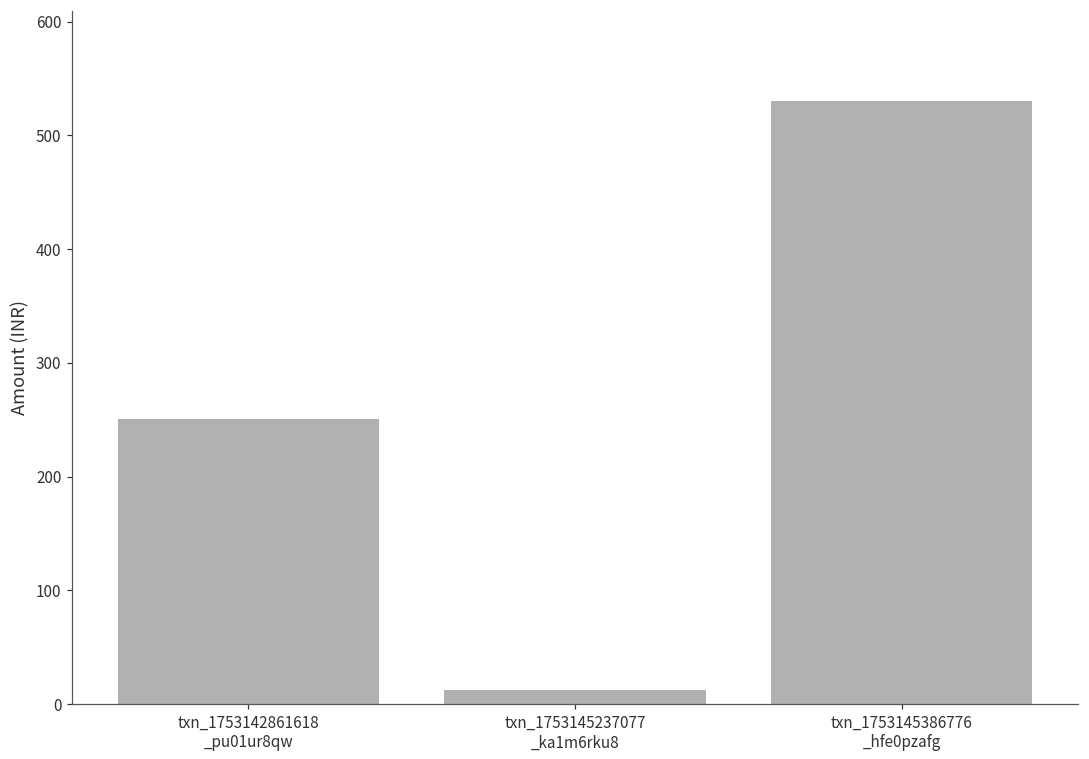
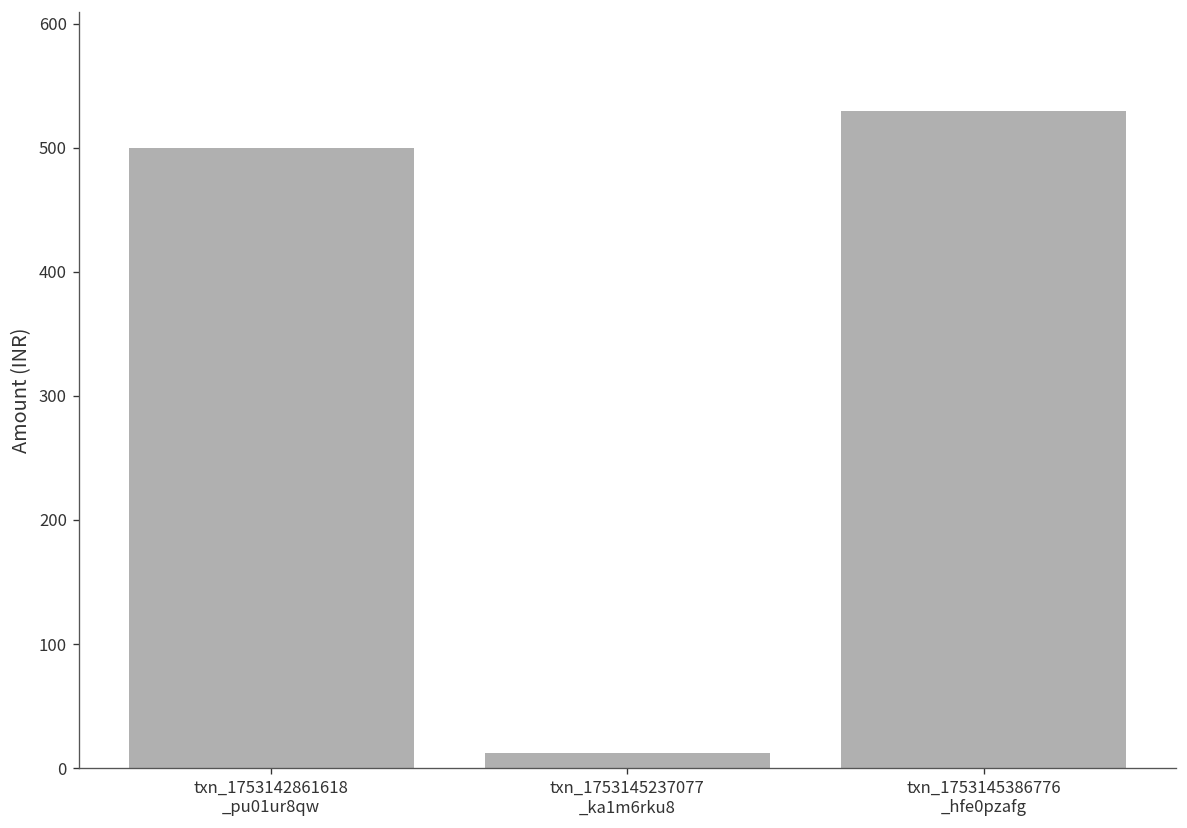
txn_1753142861618 _pu01ur8qw: 251 -> 500
